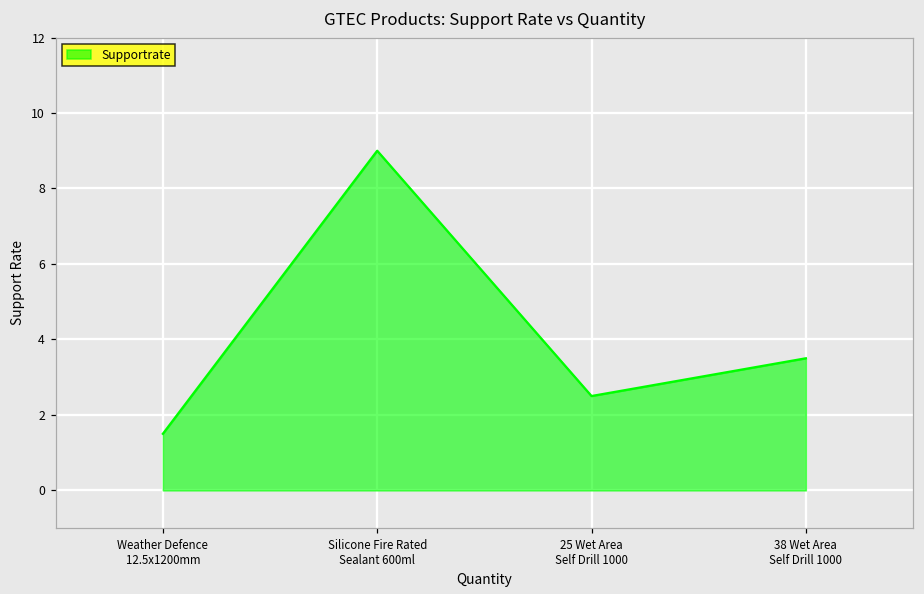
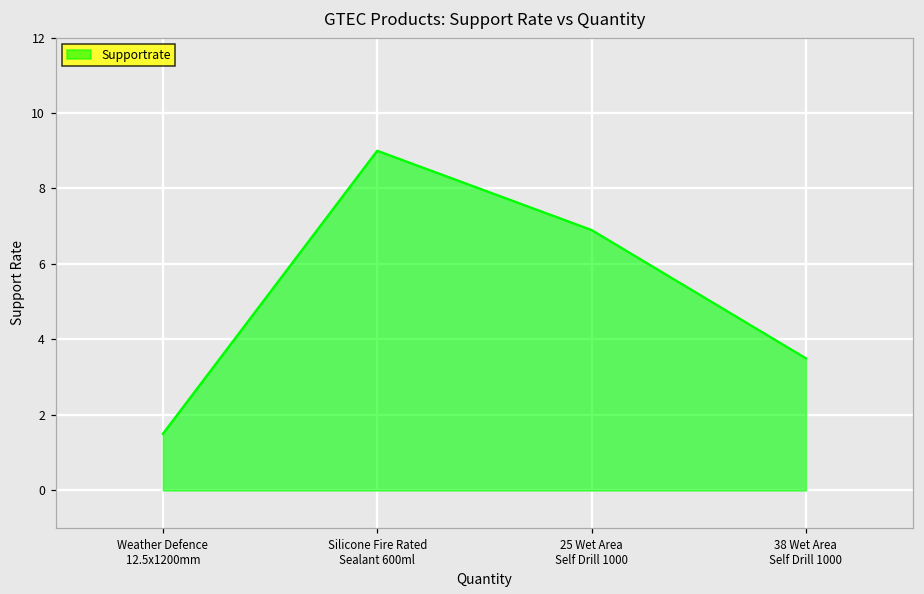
25 Wet Area Self Drill 1000: 2.5 -> 6.9
